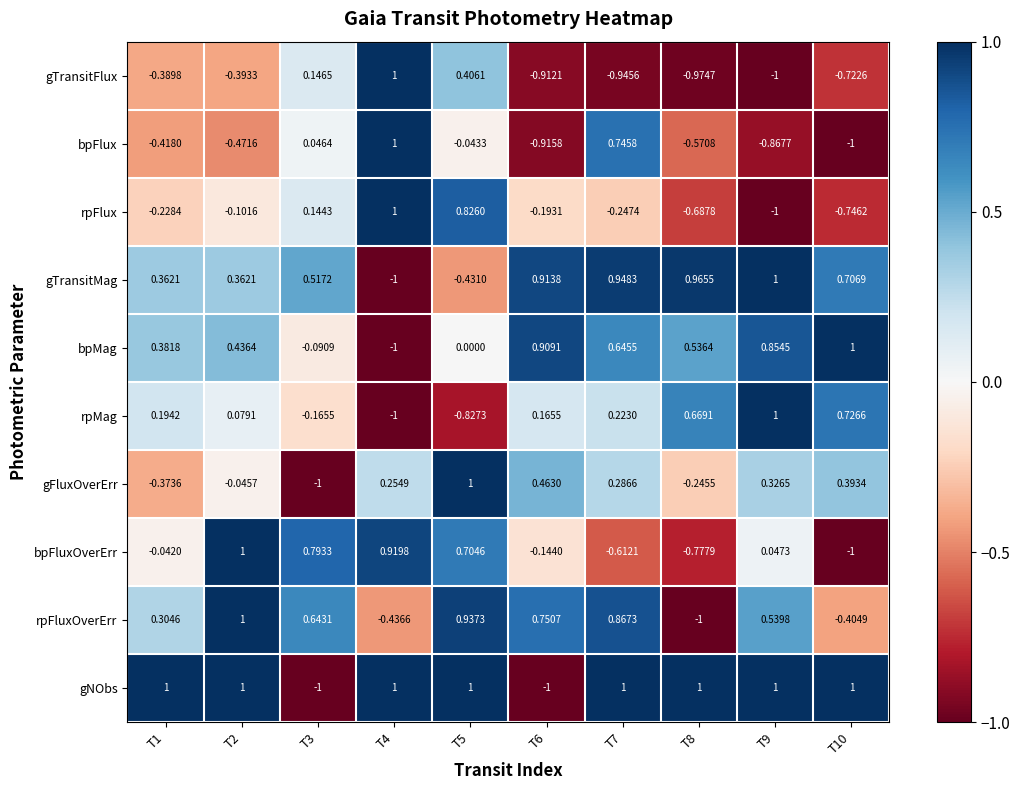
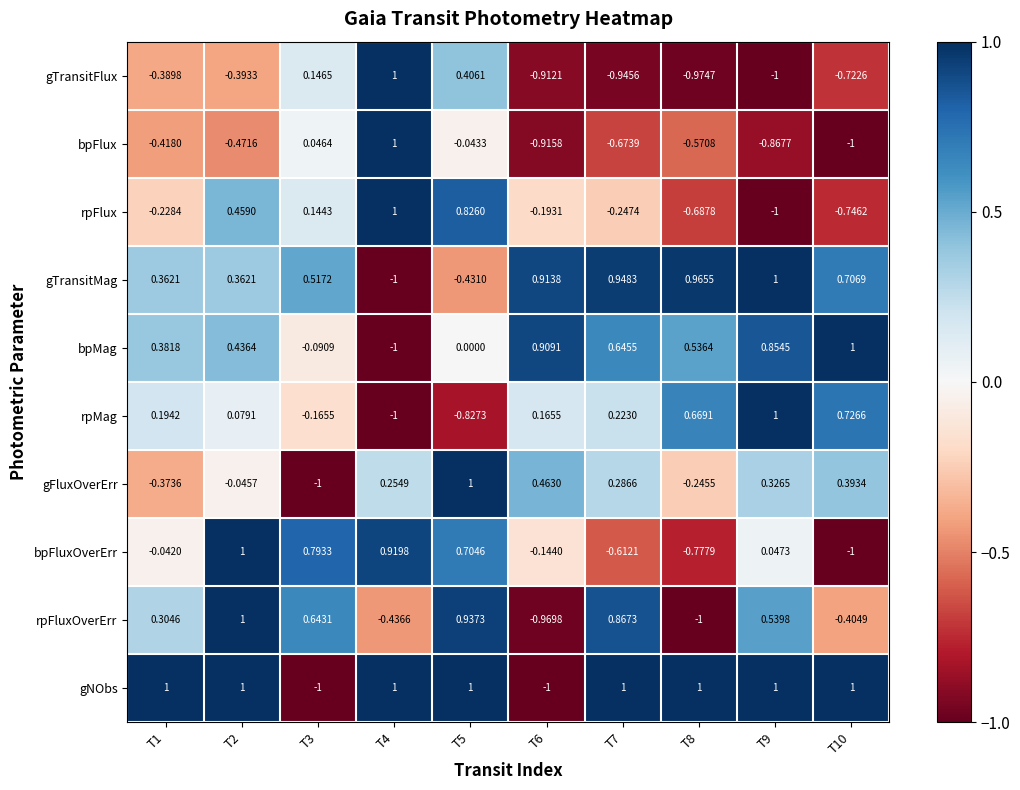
bpFlux, T7: 0.7458 -> -0.6739
rpFlux, T2: -0.1016 -> 0.4590
rpFluxOverErr, T6: 0.7507 -> -0.9698
